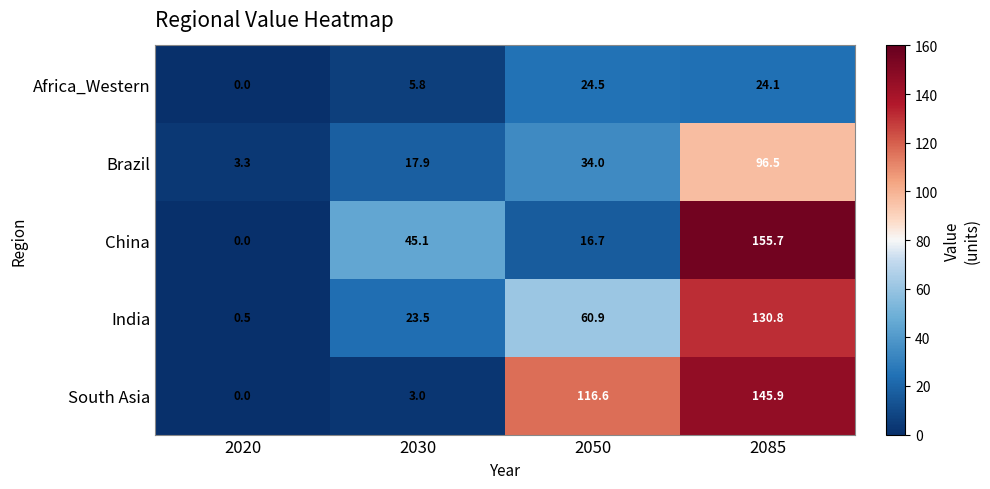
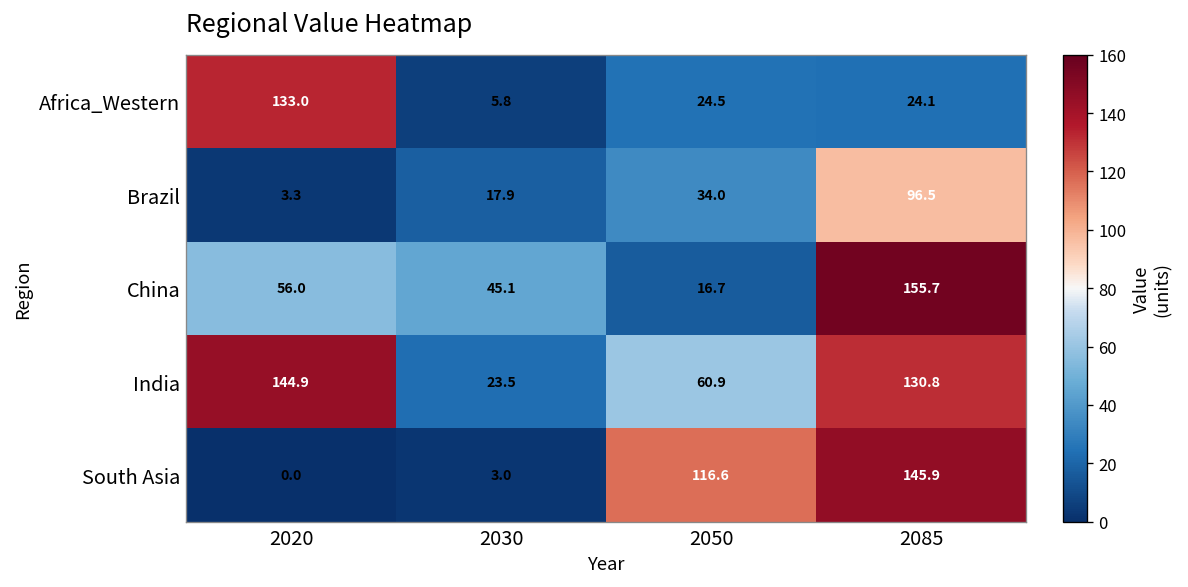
Africa_Western, 2020: 0.0 -> 133.0
China, 2020: 0.0 -> 56.0
India, 2020: 0.5 -> 144.9
